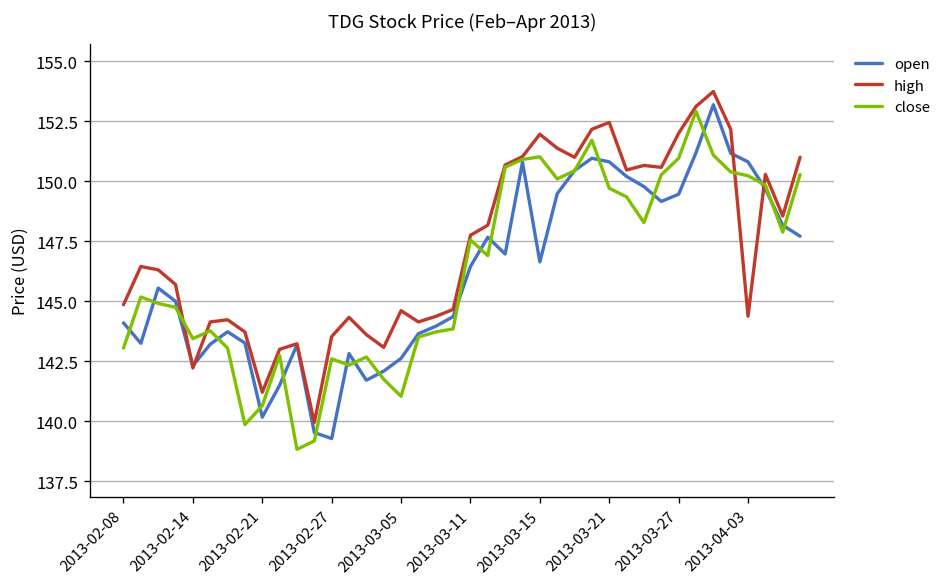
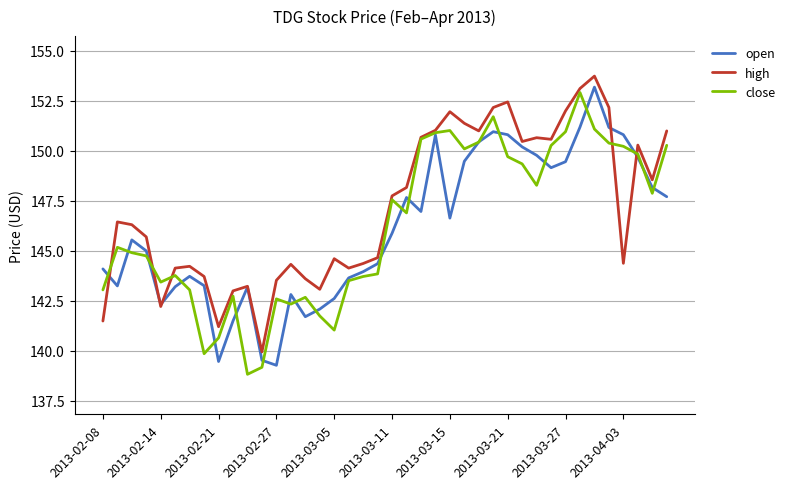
high, 2013-02-08: 144.9 -> 141.5
open, 2013-02-21: 140.2 -> 139.5
open, 2013-03-11: 146.5 -> 145.9
